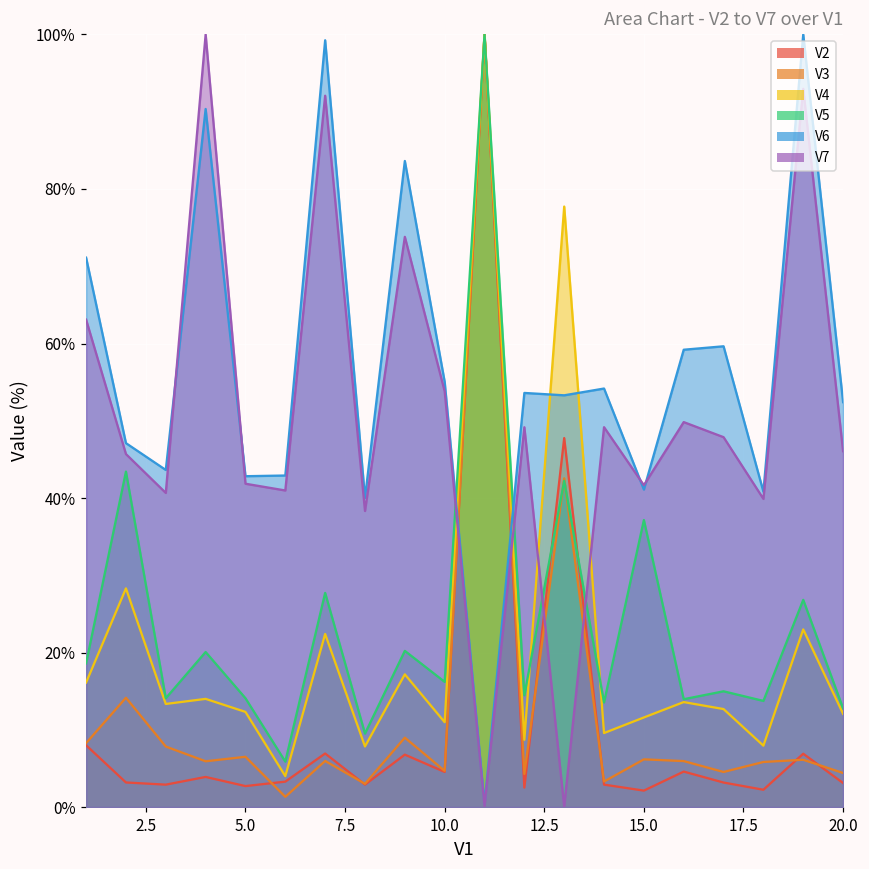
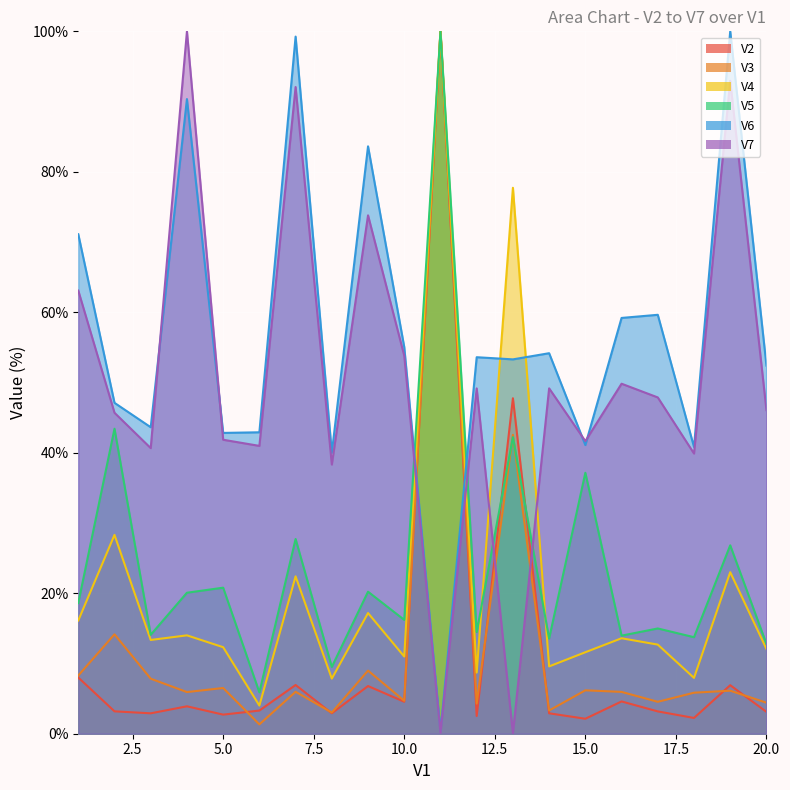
V5, 5.0: 14% -> 21%
